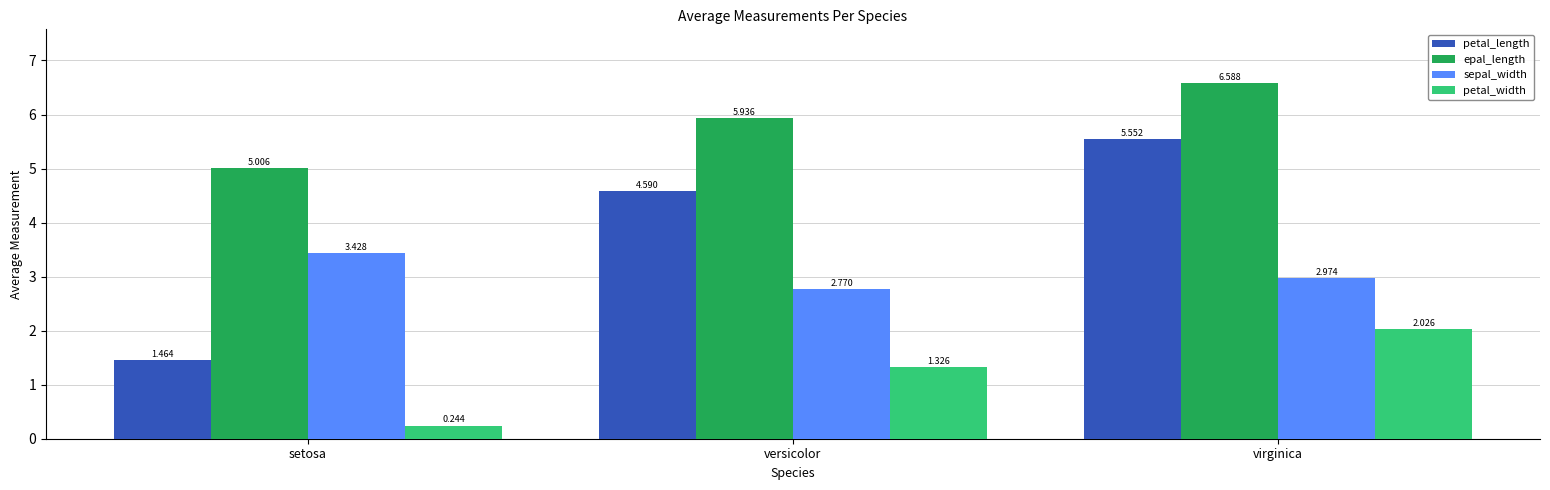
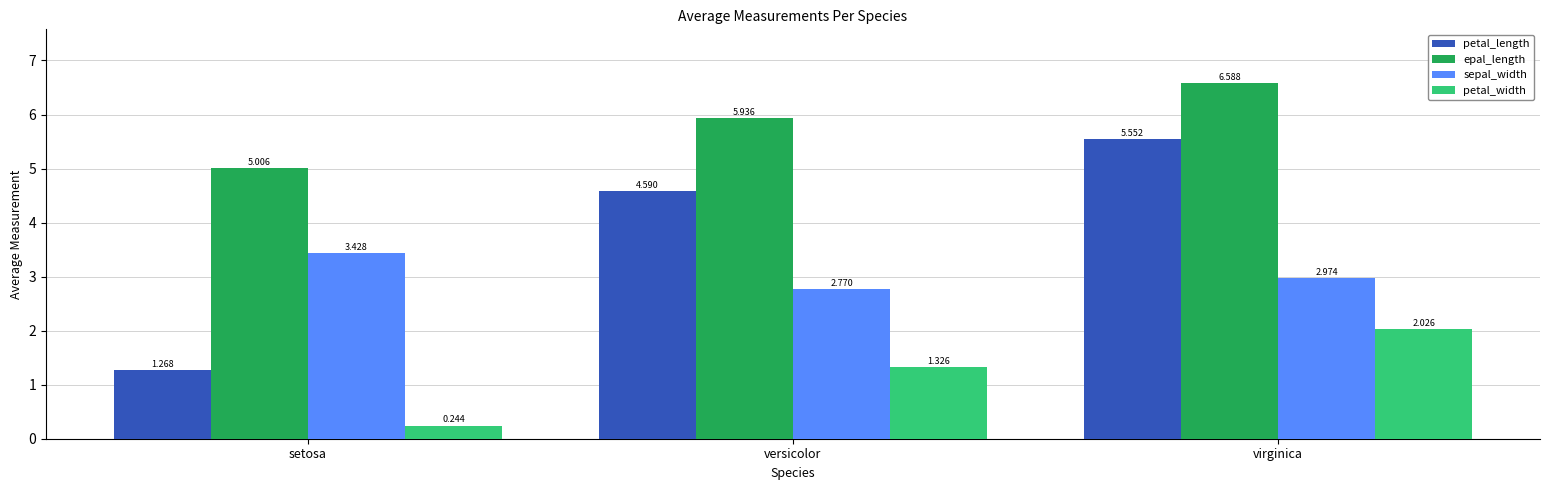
petal_length, setosa: 1.464 -> 1.268
